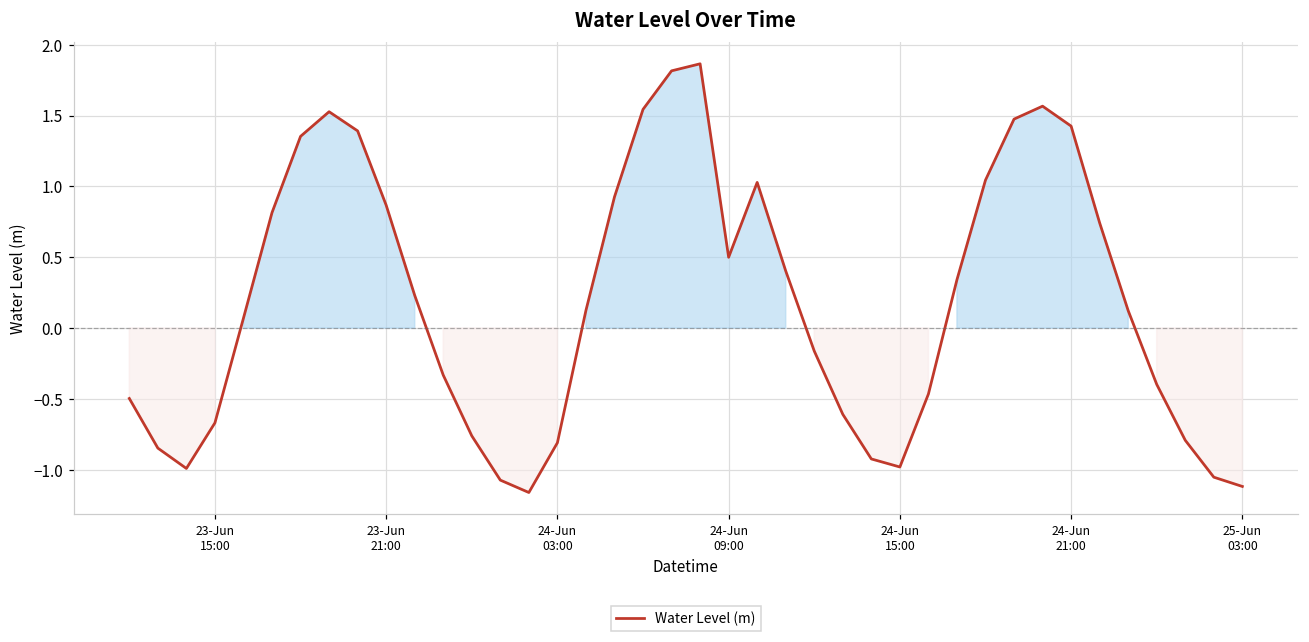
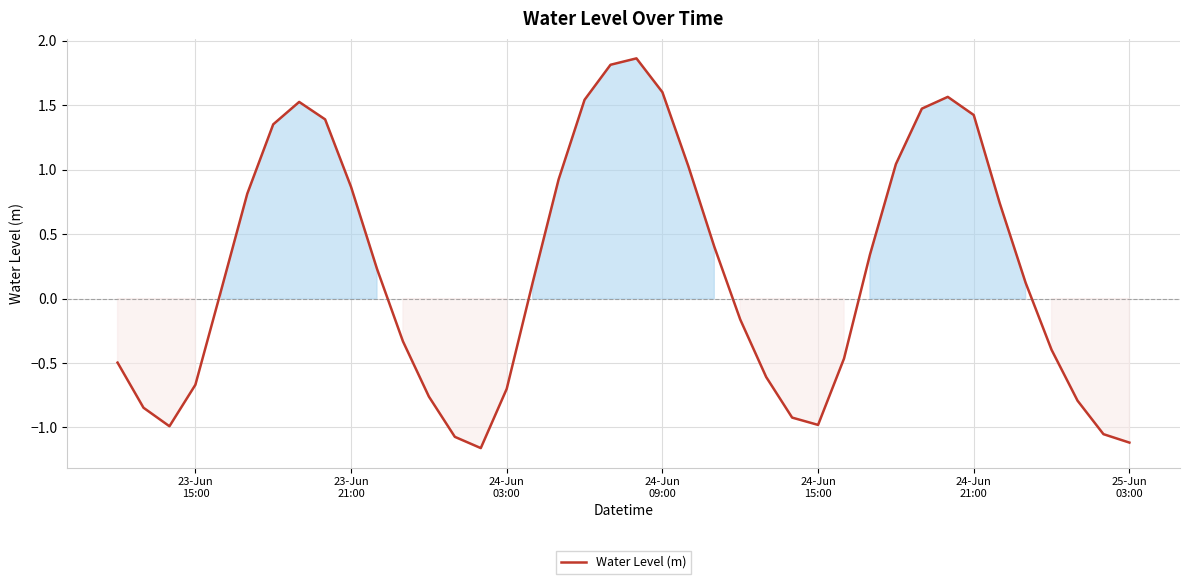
24-Jun 03:00: -0.81 -> -0.70
24-Jun 09:00: 0.50 -> 1.60
